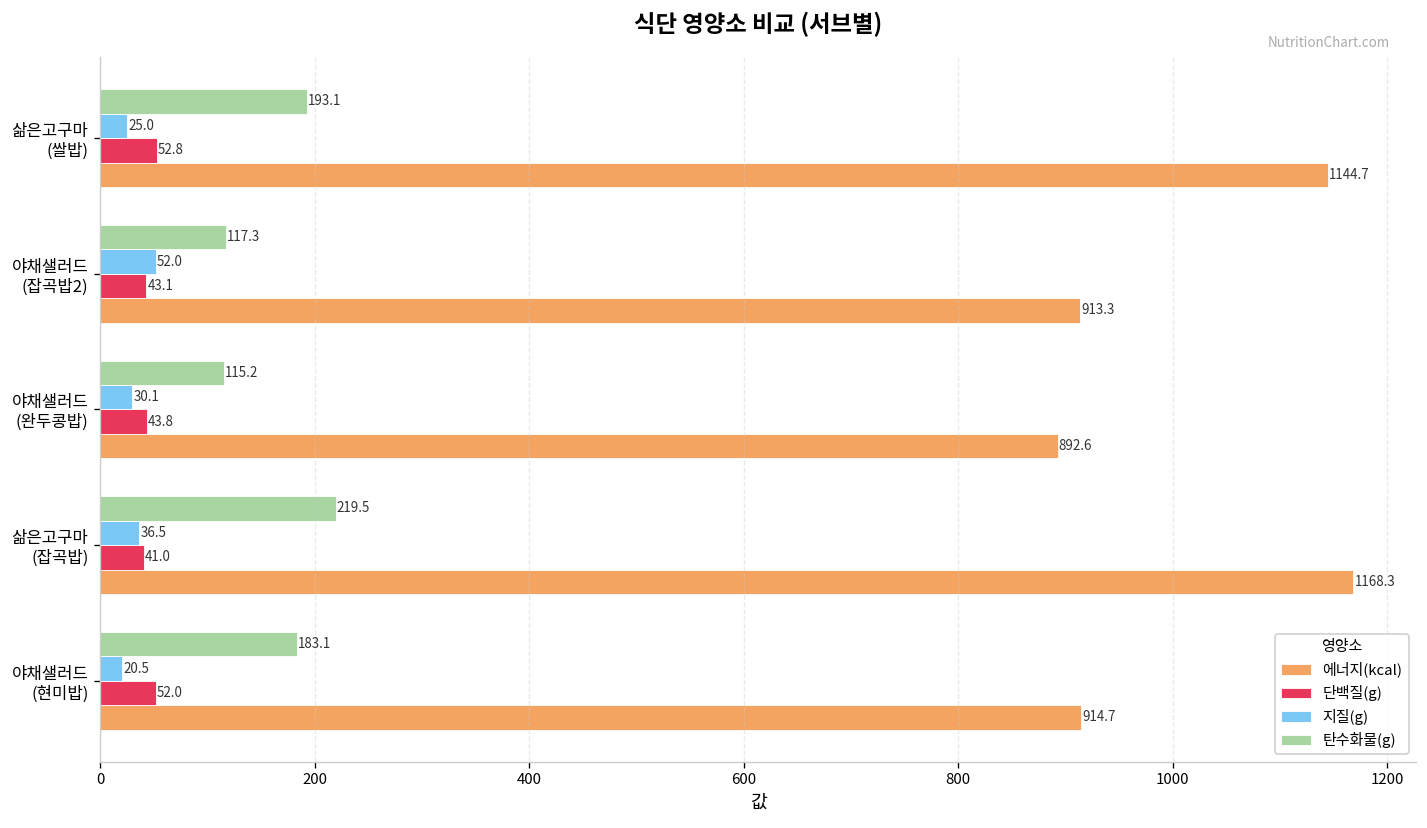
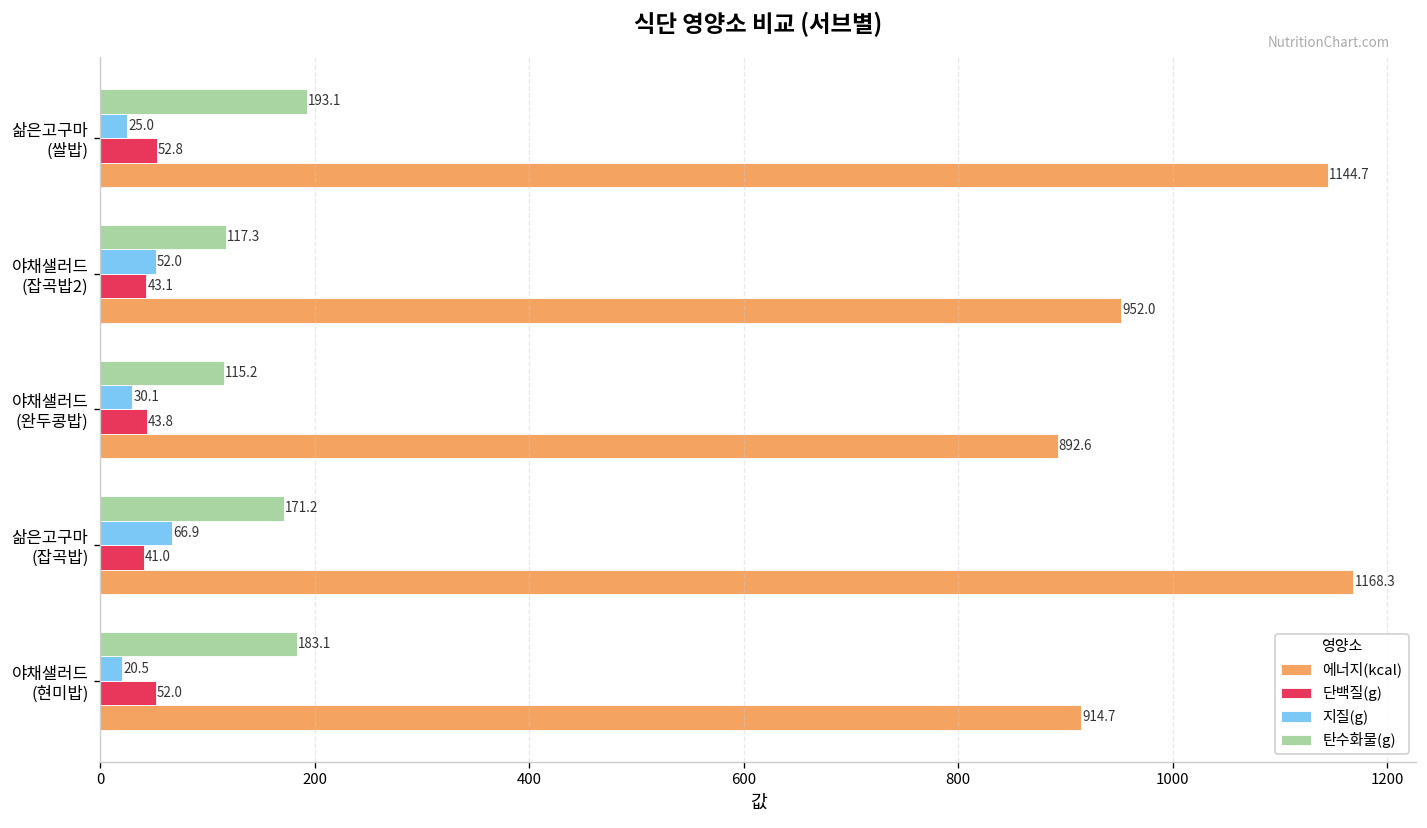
에너지(kcal), 야채샐러드 (잡곡밥2): 913.3 -> 952.0
탄수화물(g), 삶은고구마 (잡곡밥): 219.5 -> 171.2
지질(g), 삶은고구마 (잡곡밥): 36.5 -> 66.9
